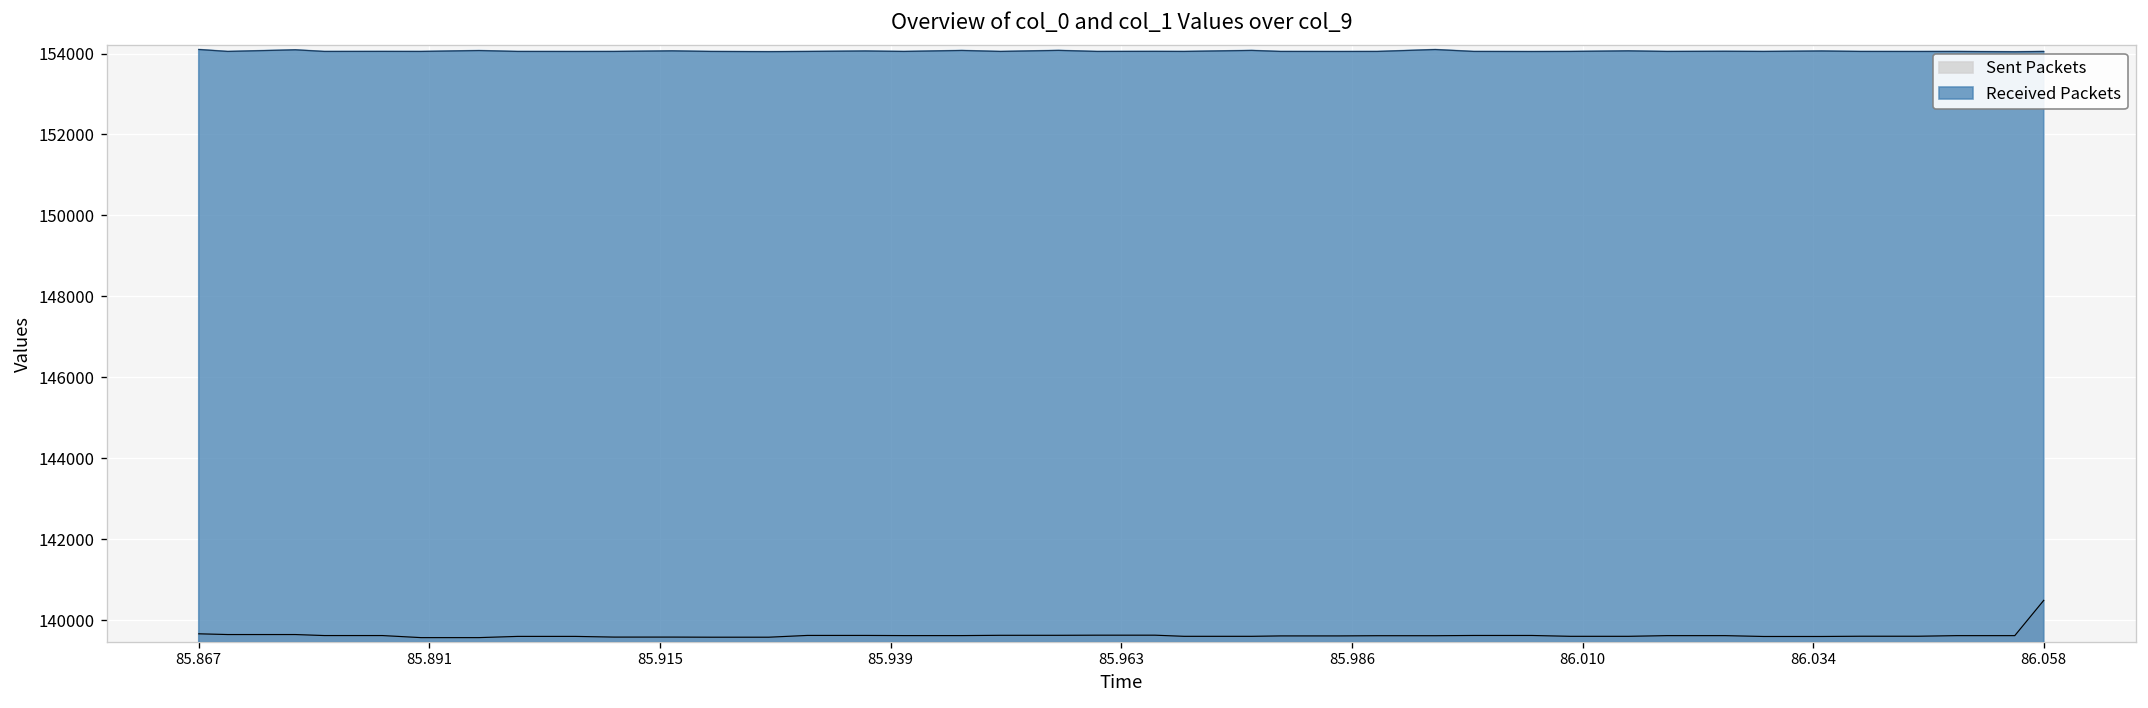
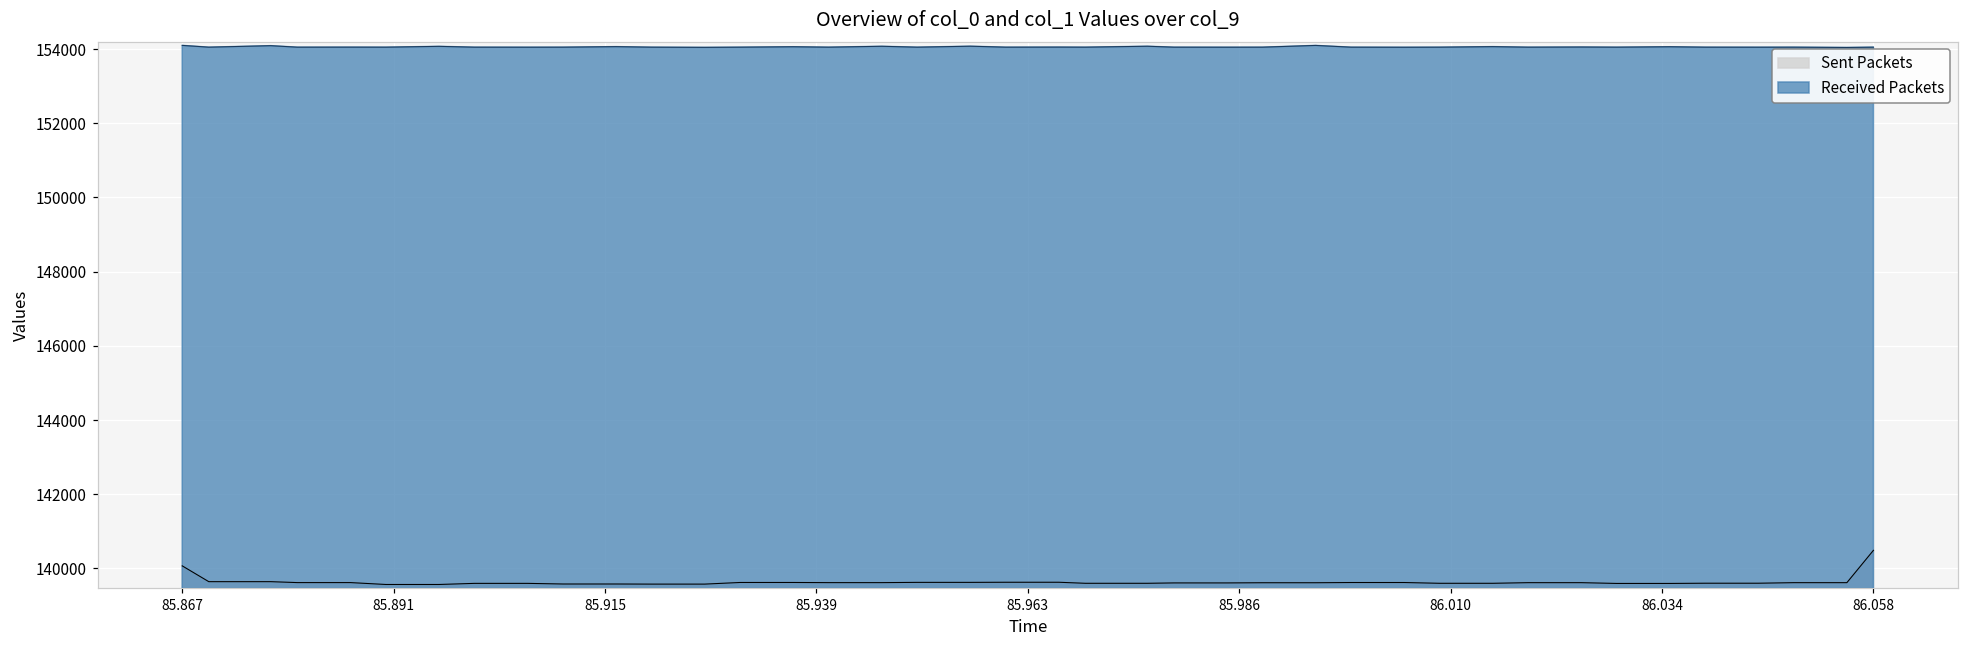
Sent Packets, 85.867: 139700 -> 140100
